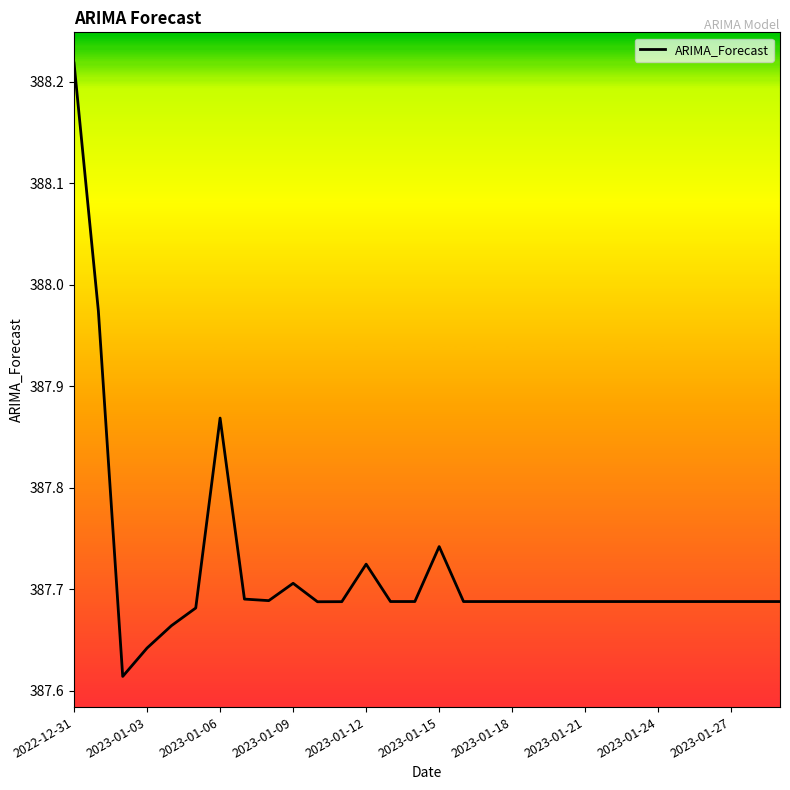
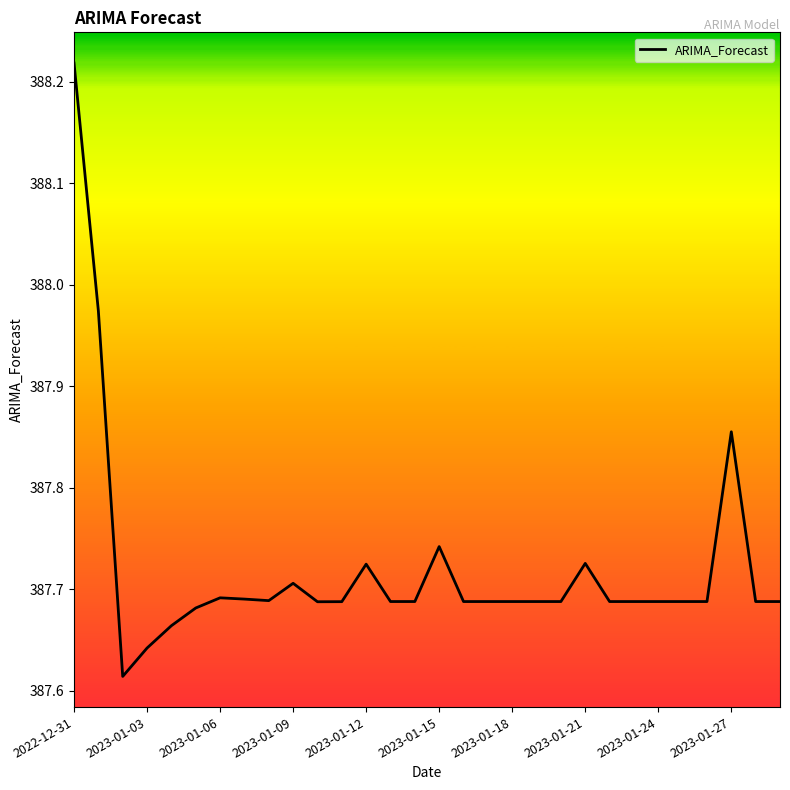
2023-01-06: 387.869 -> 387.692
2023-01-21: 387.688 -> 387.726
2023-01-27: 387.688 -> 387.855
